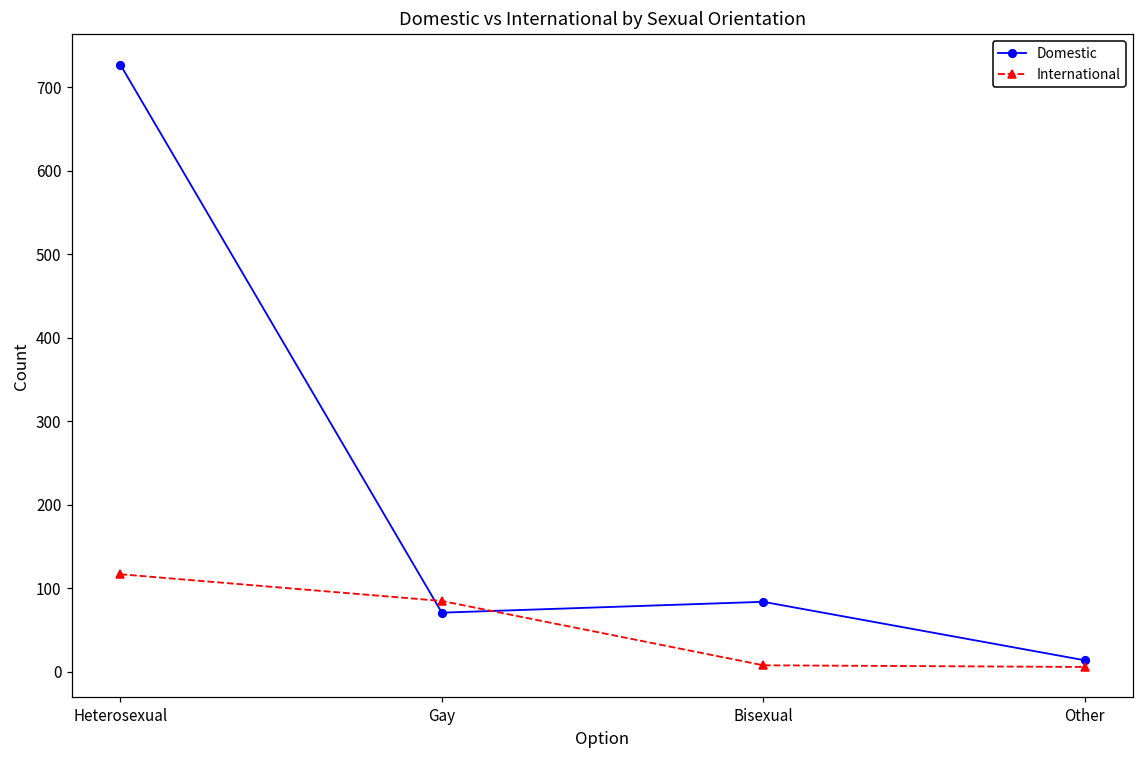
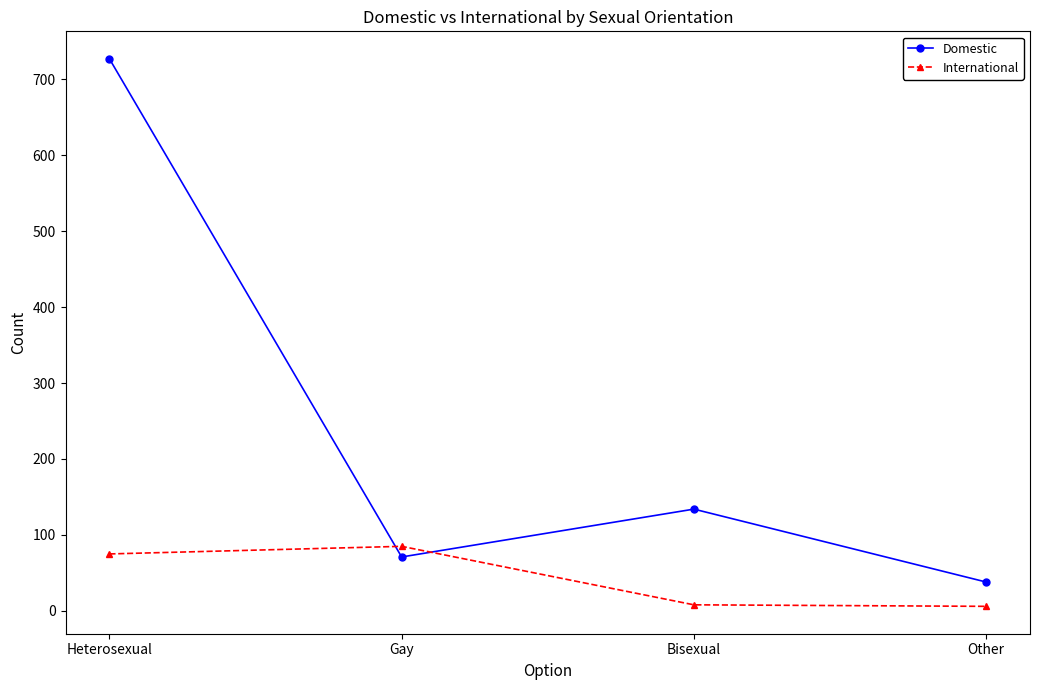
International, Heterosexual: 120 -> 80
Domestic, Bisexual: 80 -> 130
Domestic, Other: 10 -> 40
